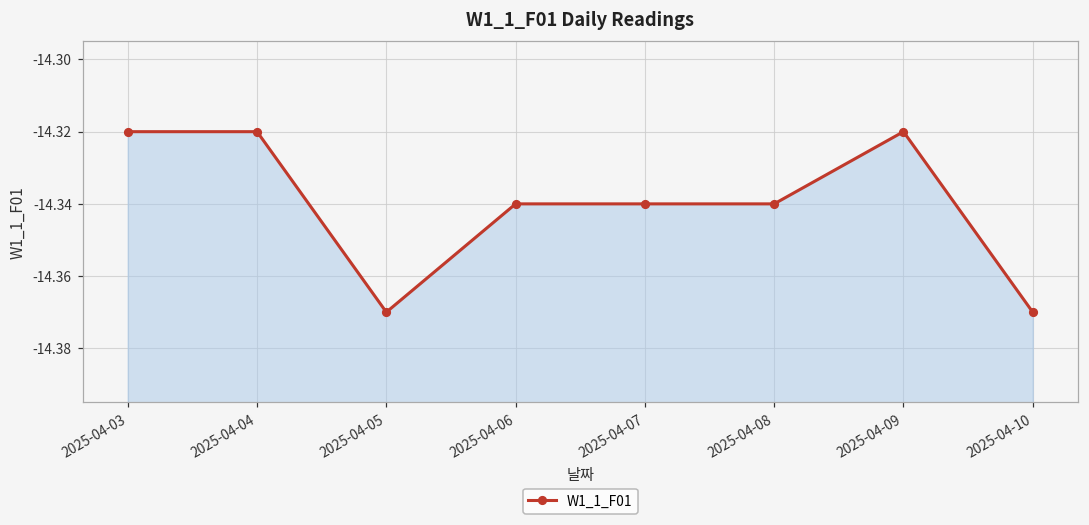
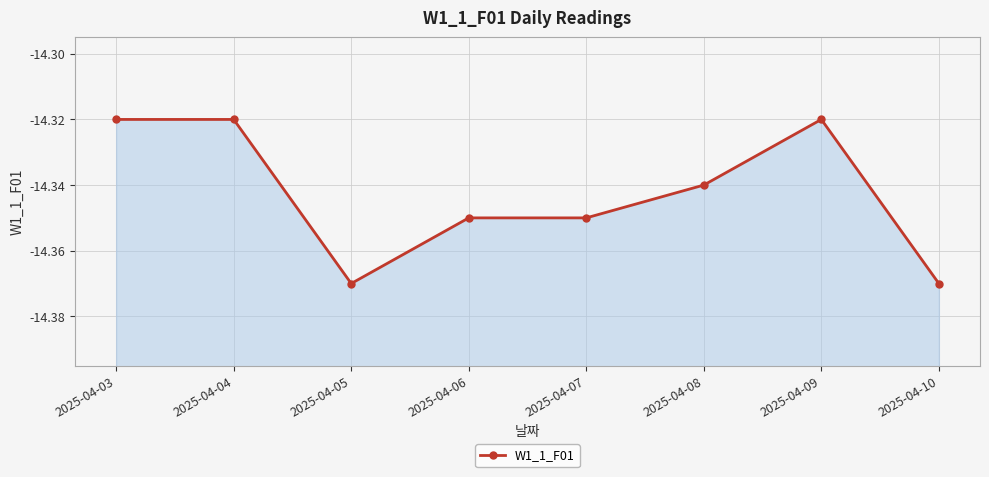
2025-04-06: -14.34 -> -14.35
2025-04-07: -14.34 -> -14.35
